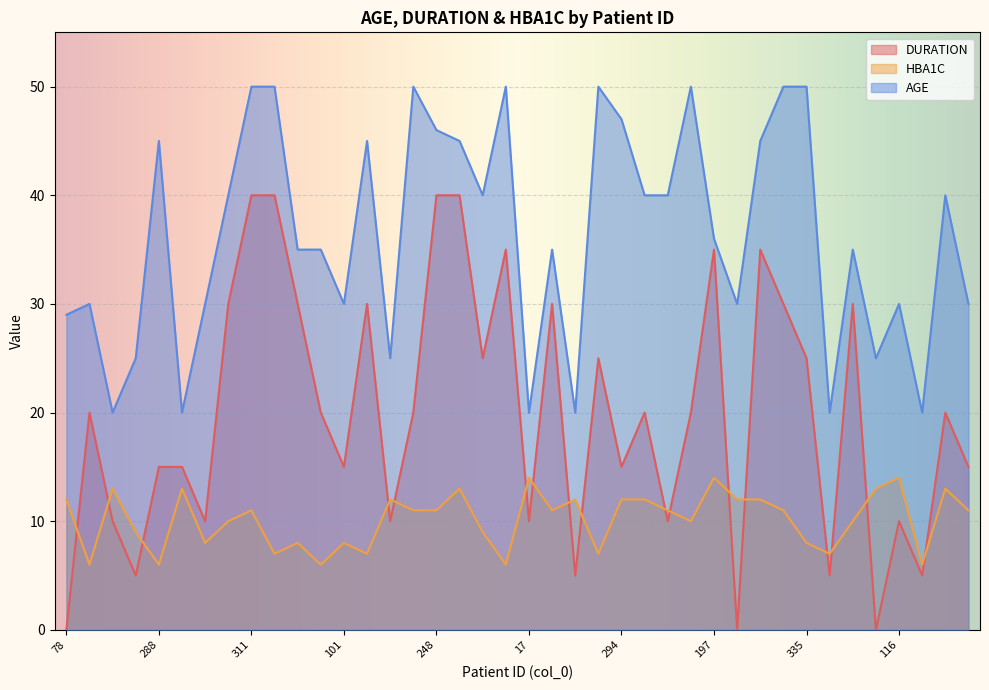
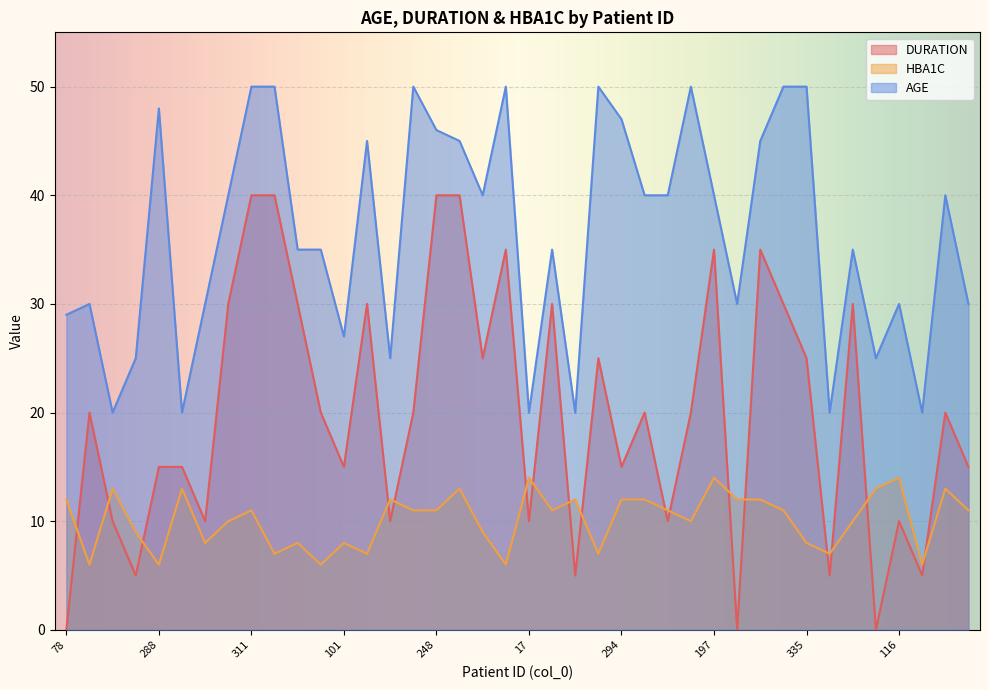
AGE, 288: 45 -> 48
AGE, 101: 30 -> 27
AGE, 197: 36 -> 40
